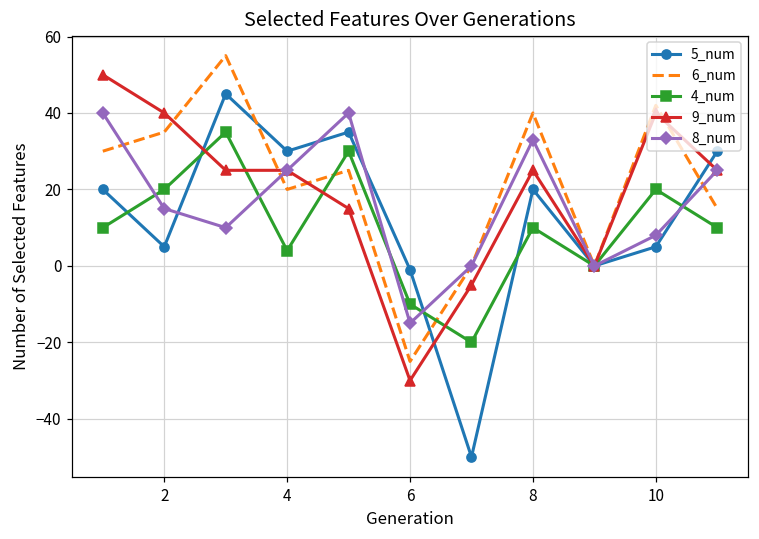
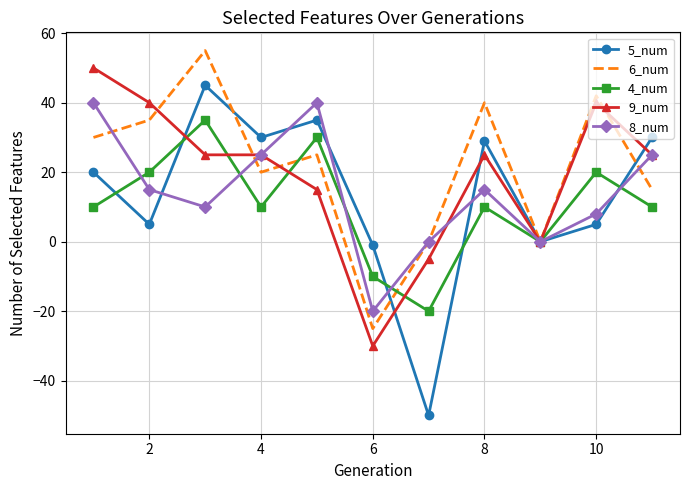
4_num, 4: 4 -> 10
8_num, 6: -15 -> -20
5_num, 8: 20 -> 29
8_num, 8: 33 -> 15
